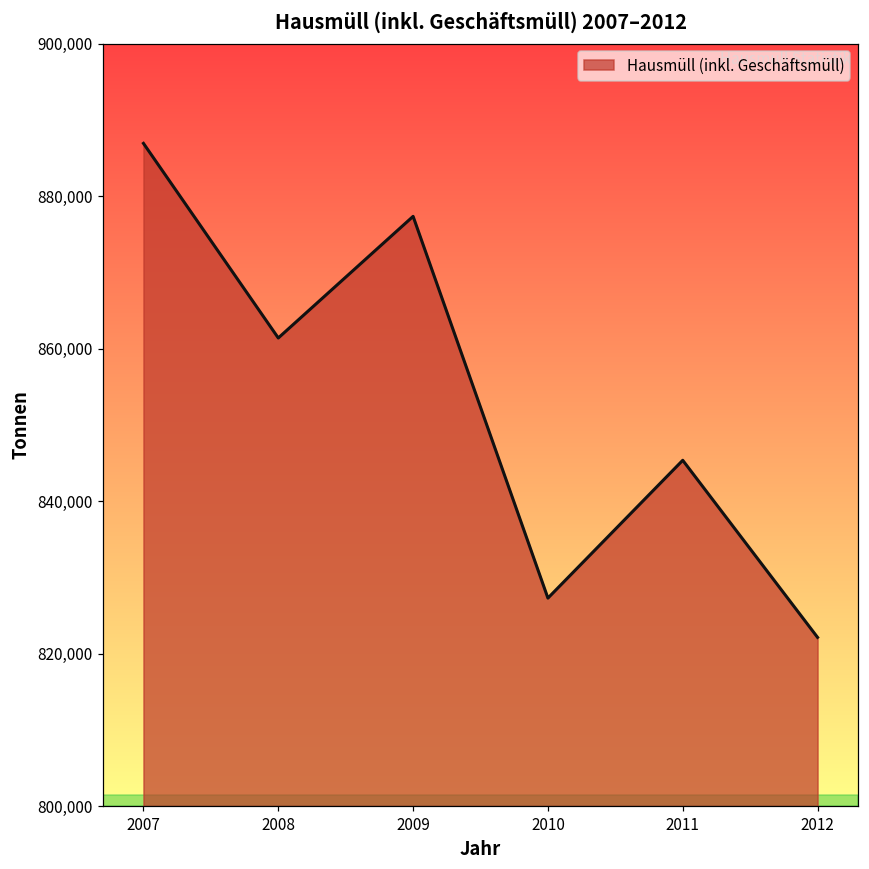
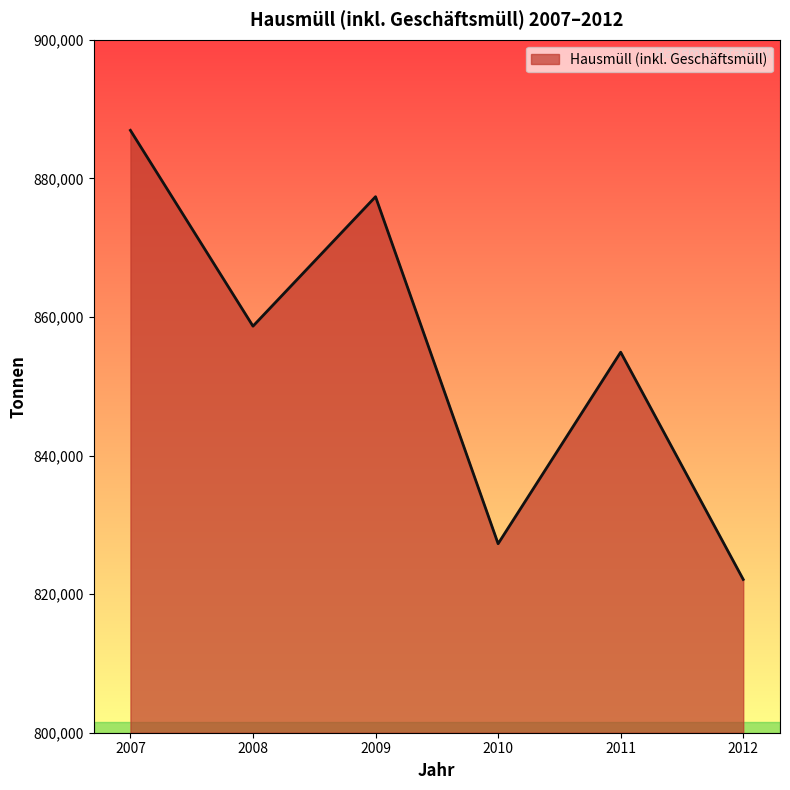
2008: 861,000 -> 859,000
2011: 845,000 -> 855,000
